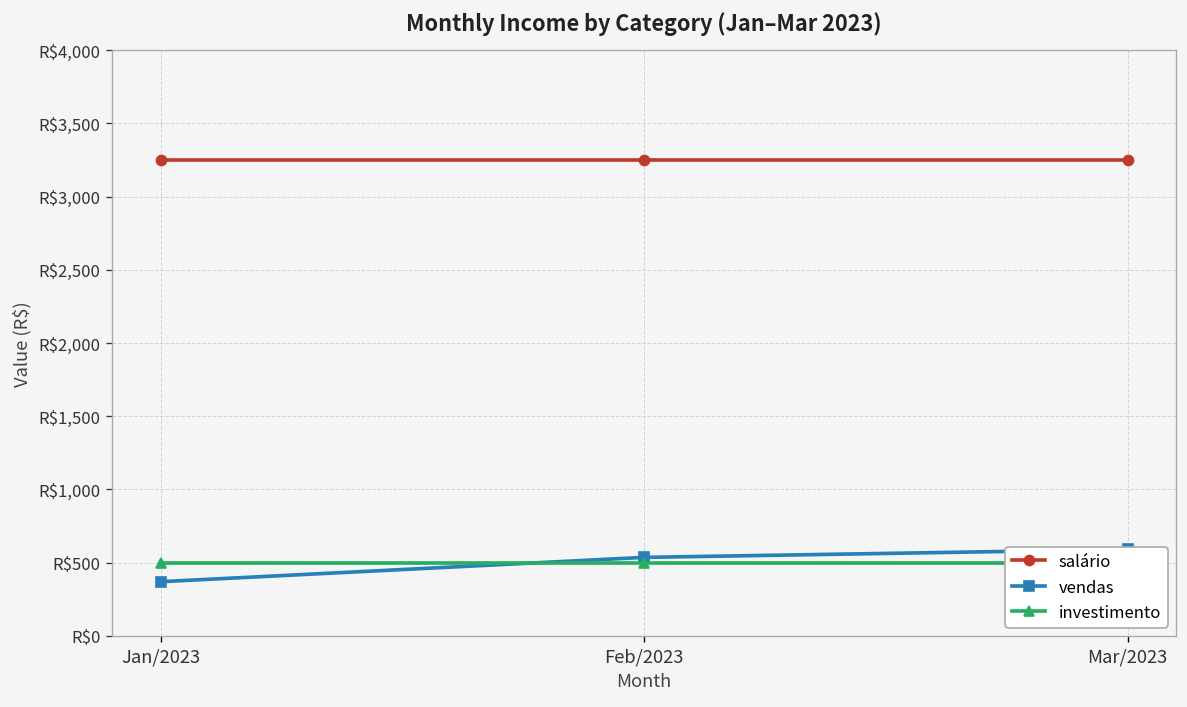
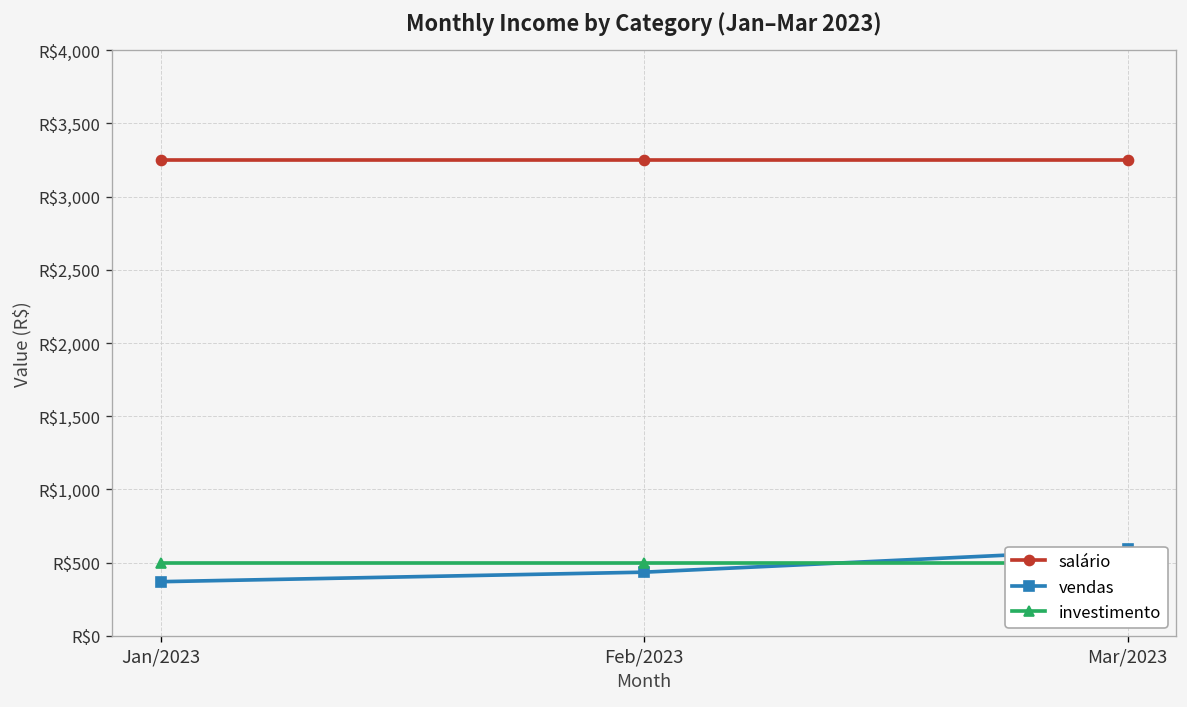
vendas, Feb/2023: R$540 -> R$440
